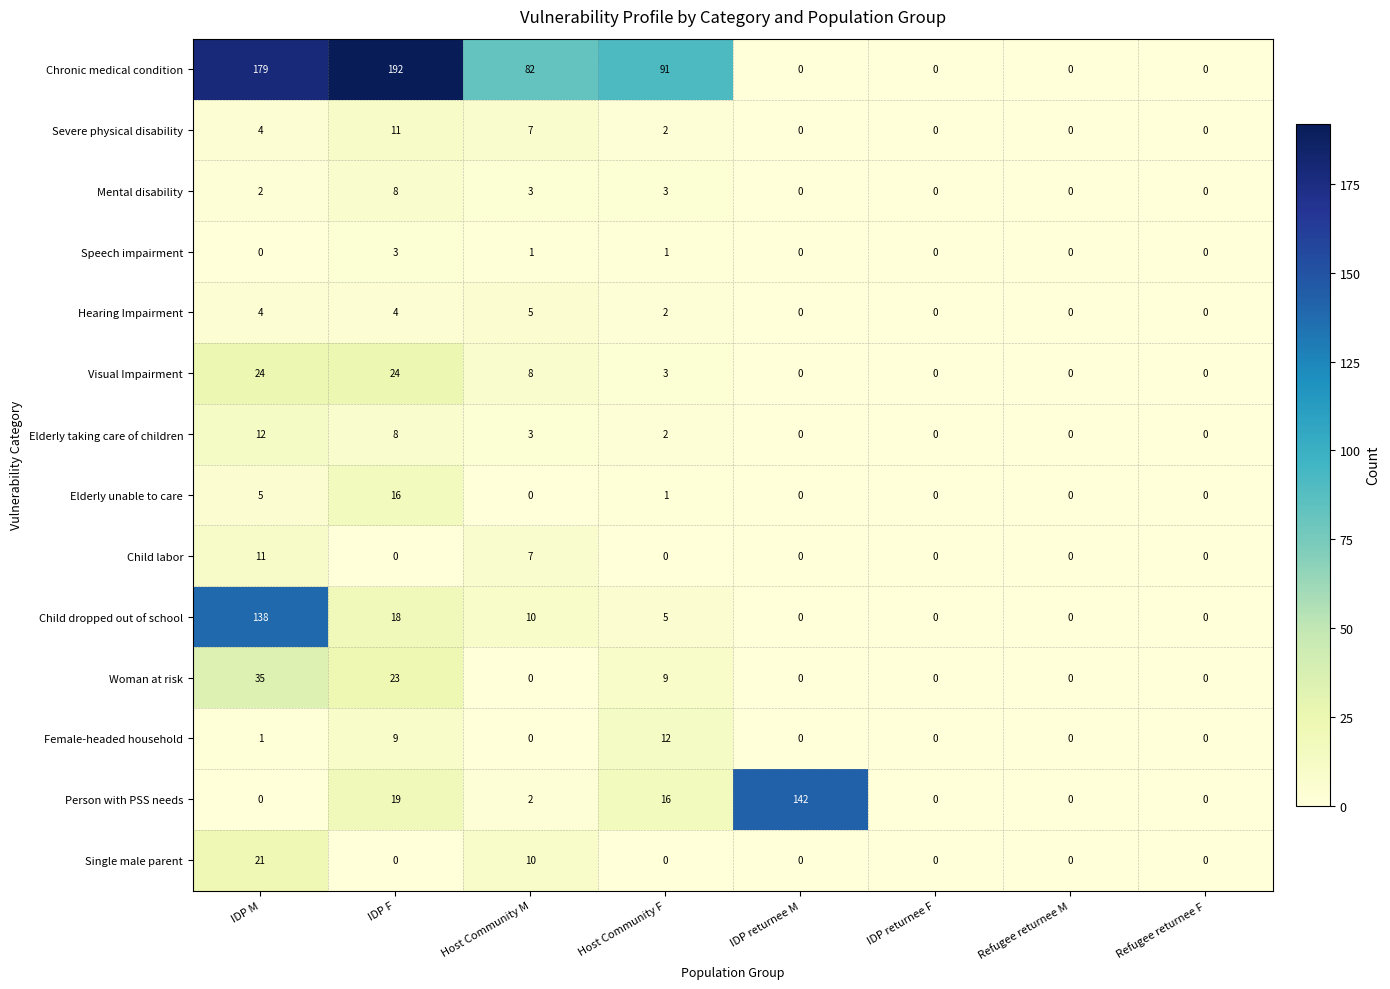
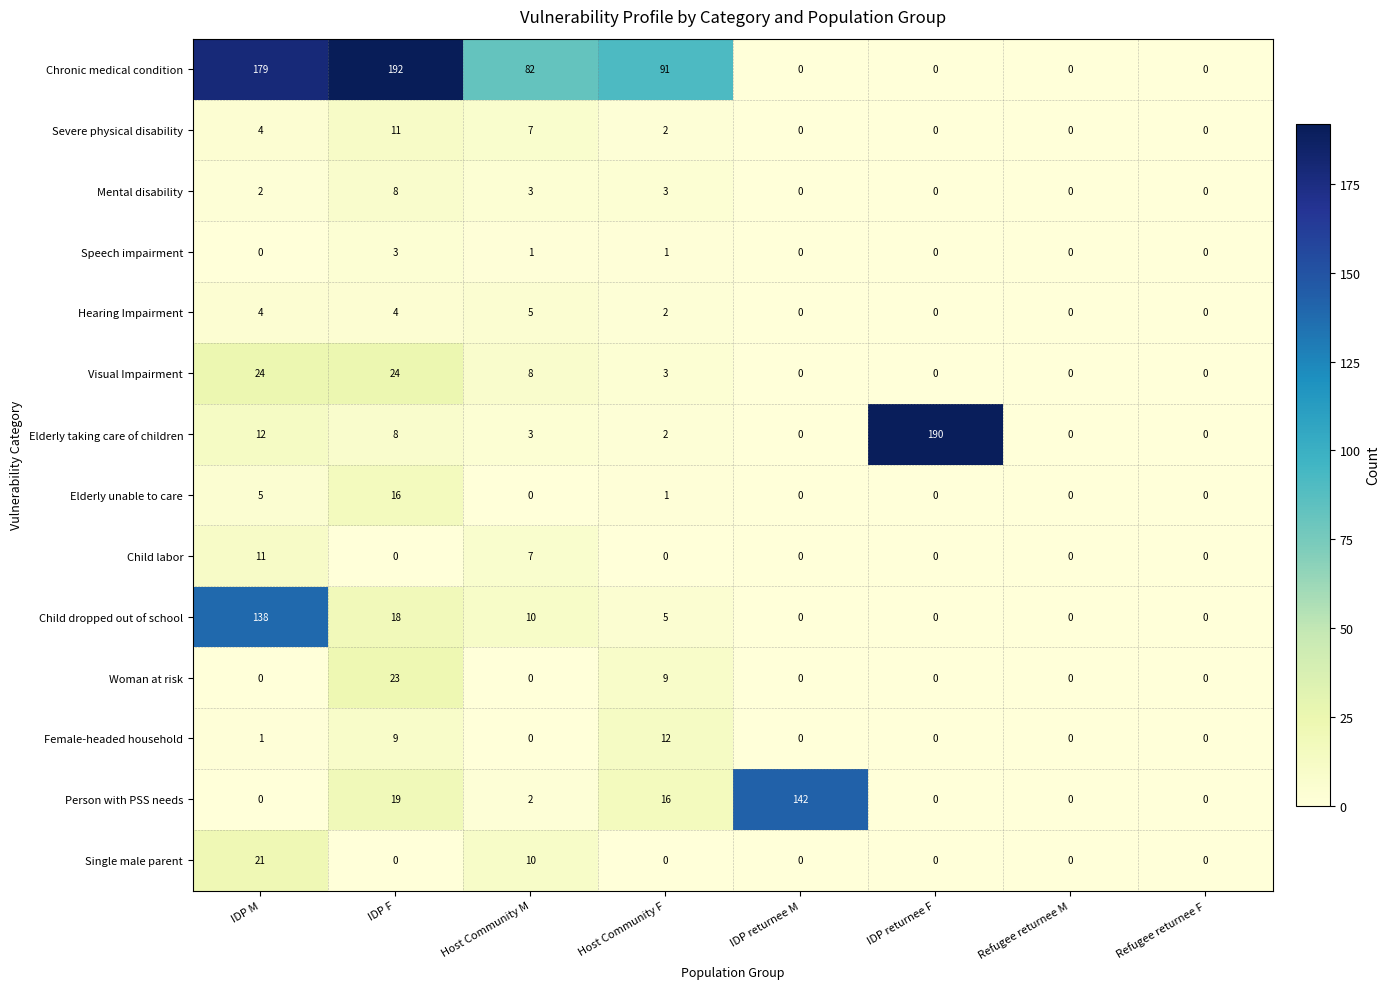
Elderly taking care of children, IDP returnee F: 0 -> 190
Woman at risk, IDP M: 35 -> 0
